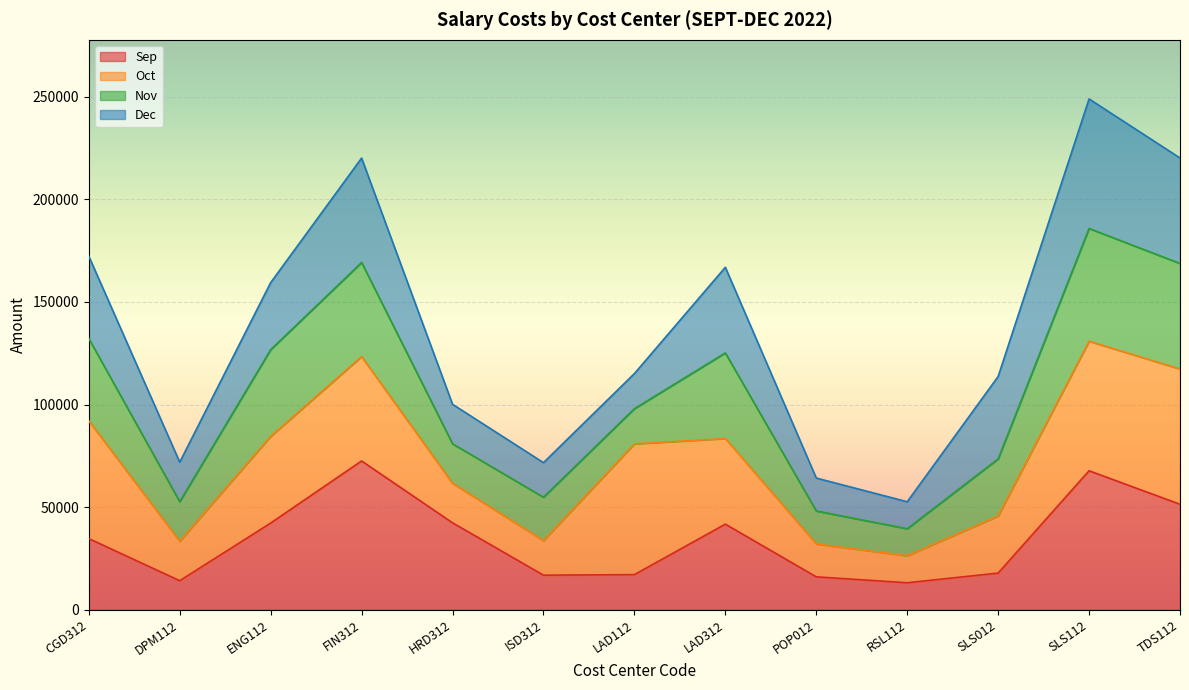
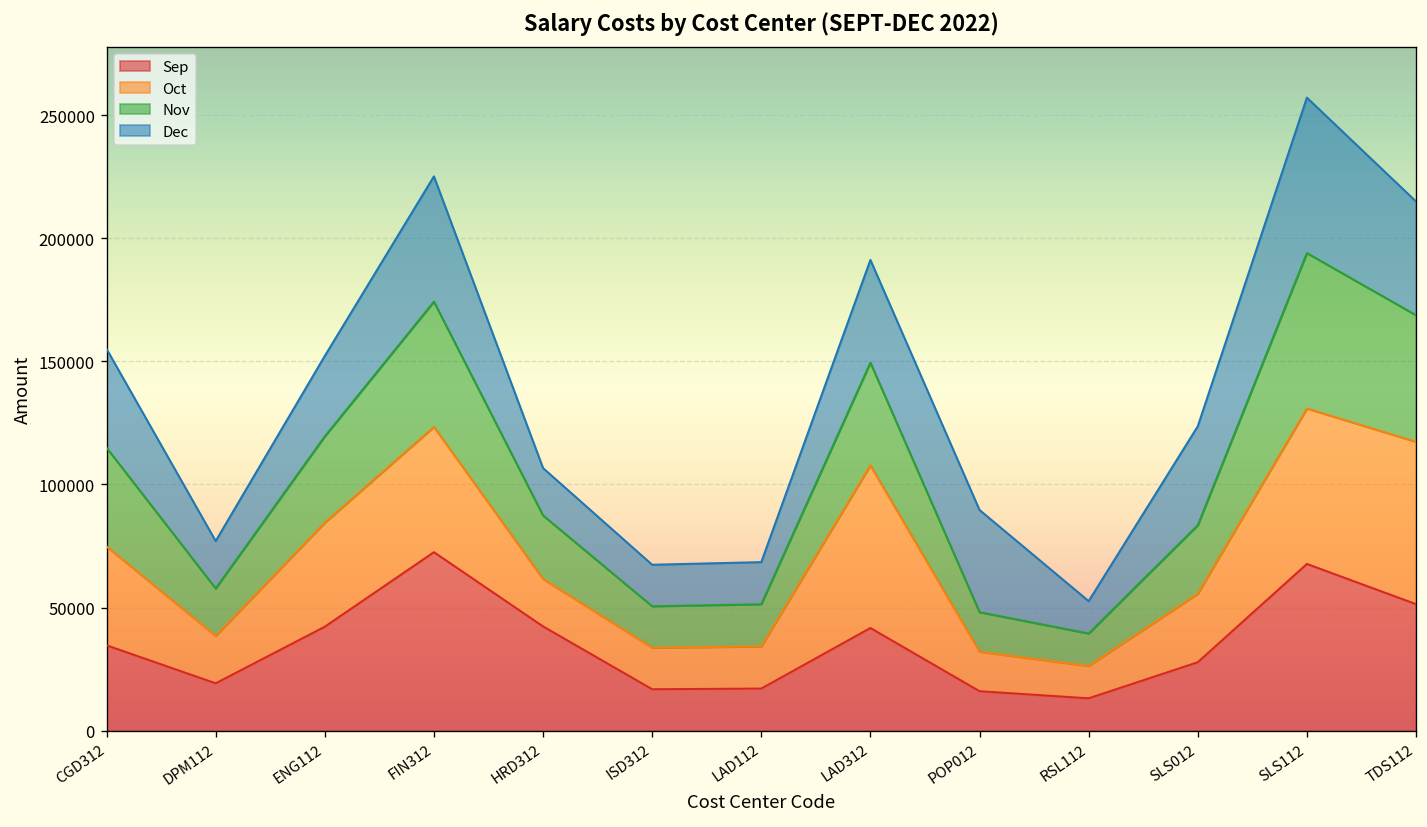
Oct, CGD312: 57000 -> 40000
Sep, DPM112: 14000 -> 19000
Nov, ENG112: 42000 -> 35000
Nov, FIN312: 46000 -> 51000
Nov, HRD312: 19000 -> 26000
Nov, ISD312: 21000 -> 17000
Oct, LAD112: 64000 -> 17000
Oct, LAD312: 42000 -> 66000
Dec, POP012: 16000 -> 42000
Sep, SLS012: 18000 -> 28000
Nov, SLS112: 55000 -> 63000
Dec, TDS112: 51000 -> 46000
